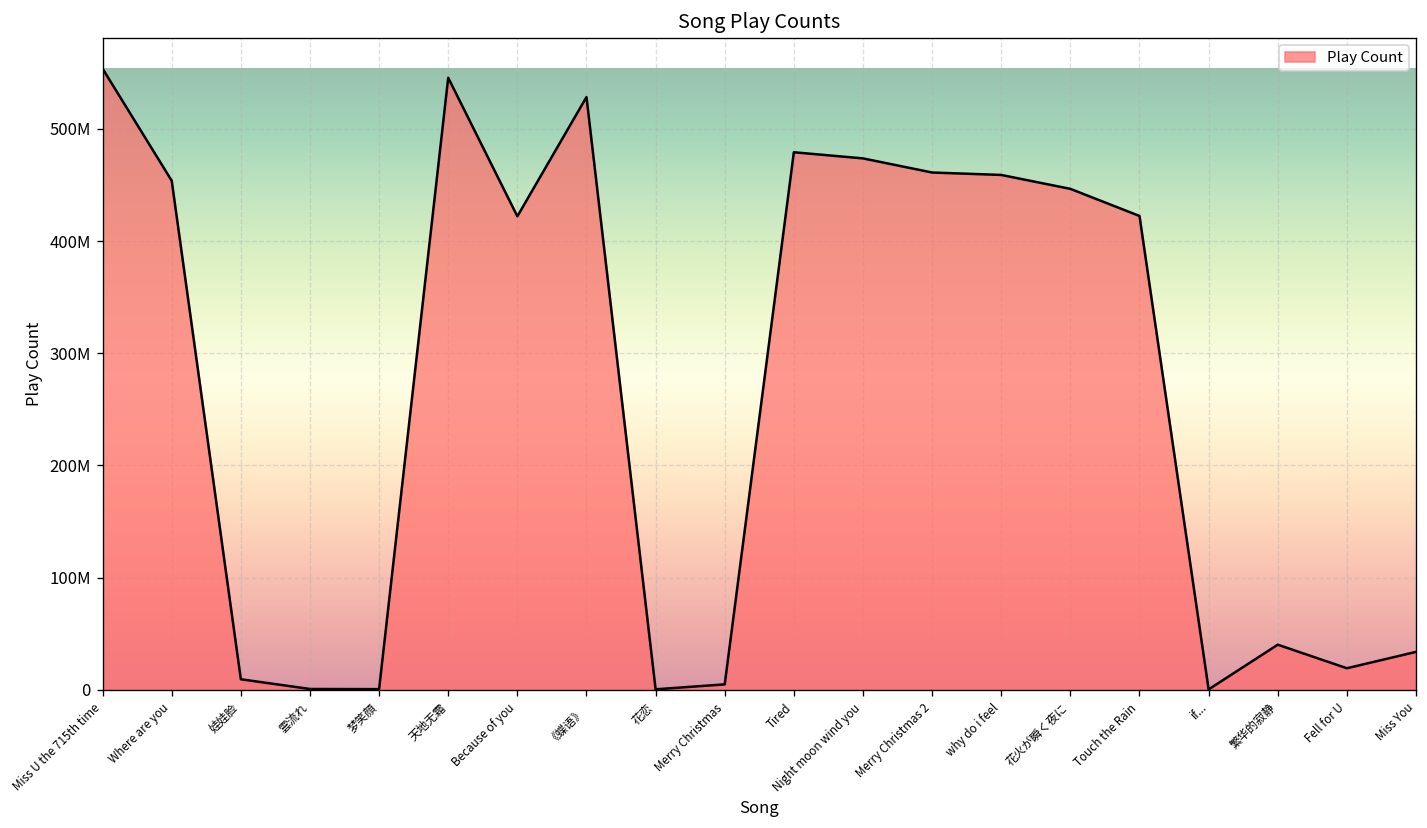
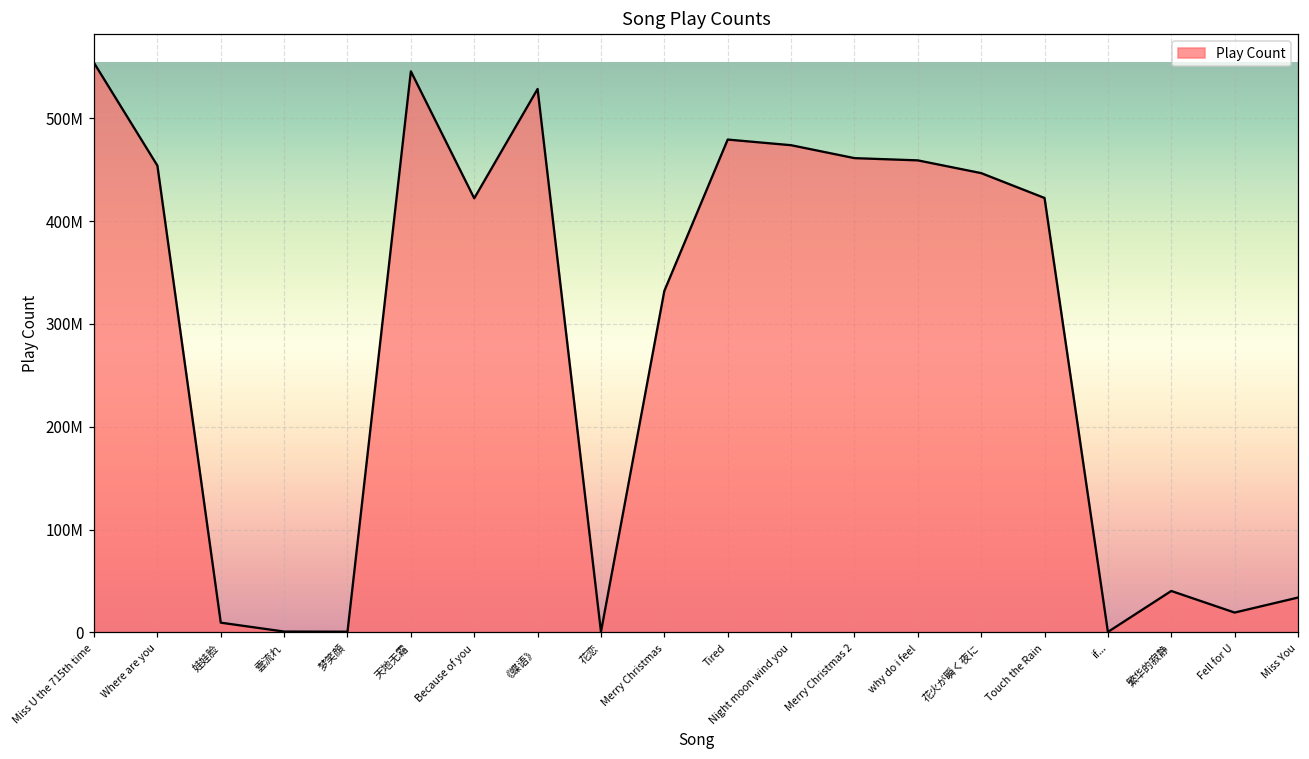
Merry Christmas: 0 -> 330000000
